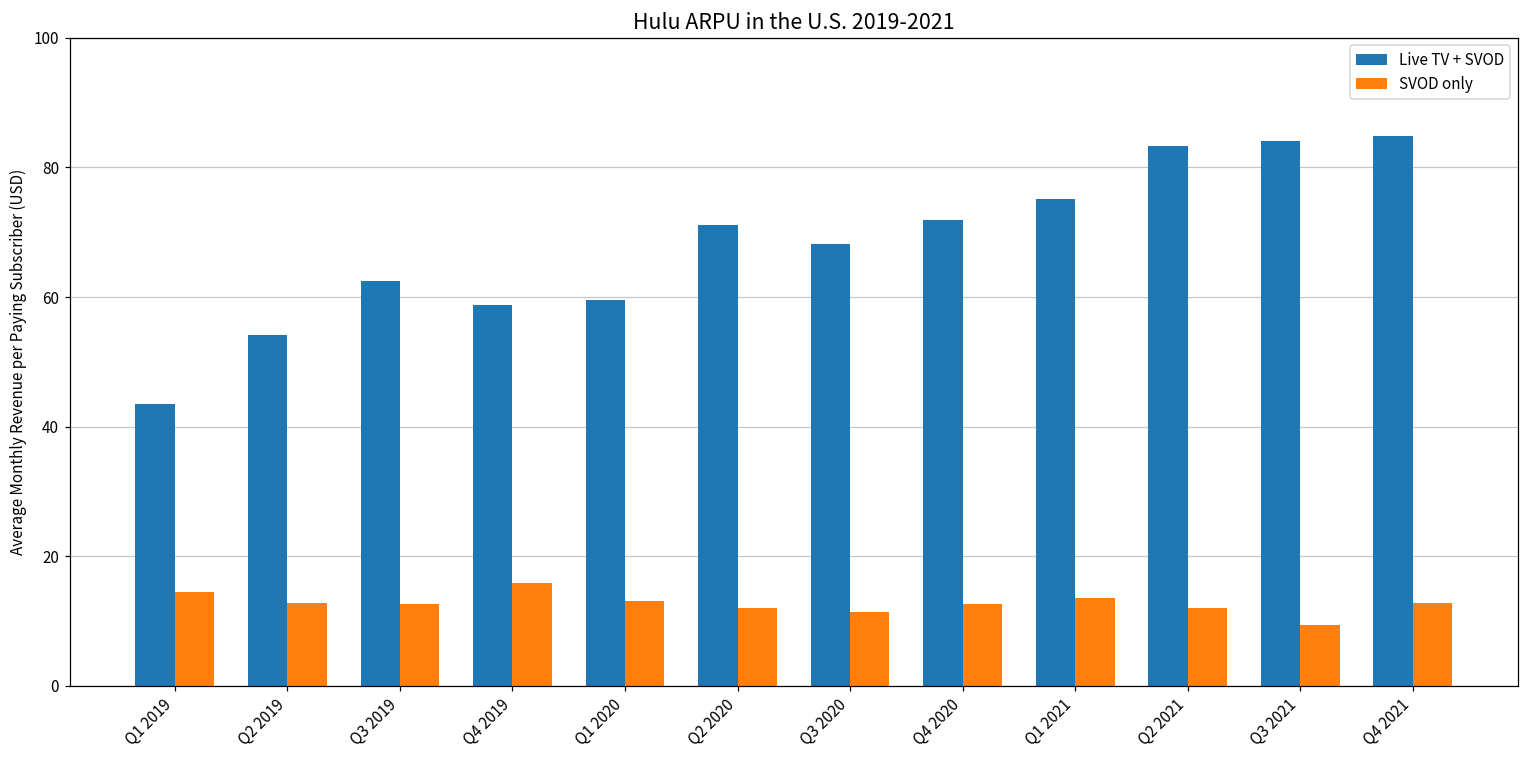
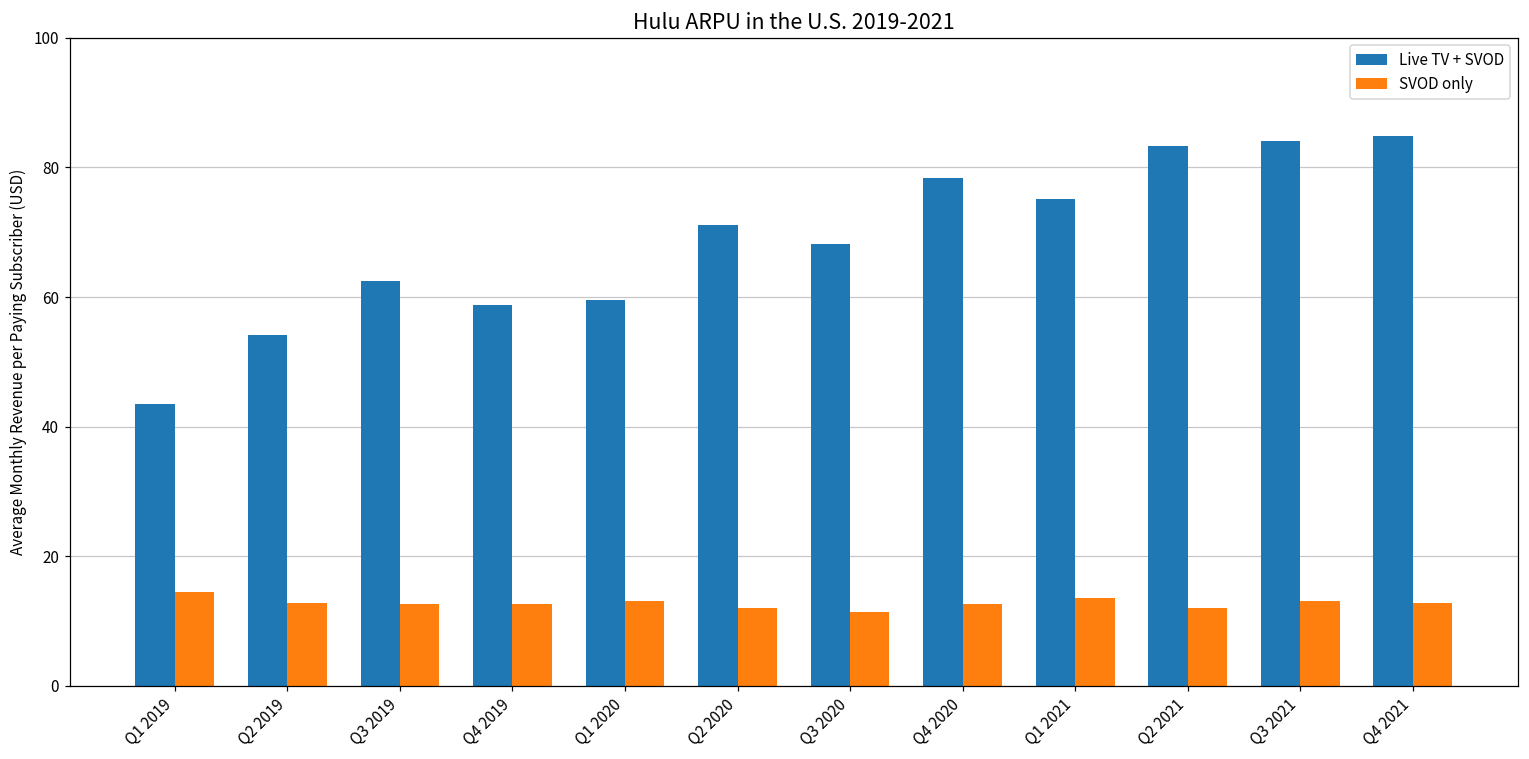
SVOD only, Q4 2019: 16 -> 13
Live TV + SVOD, Q4 2020: 72 -> 78
SVOD only, Q3 2021: 9 -> 13
